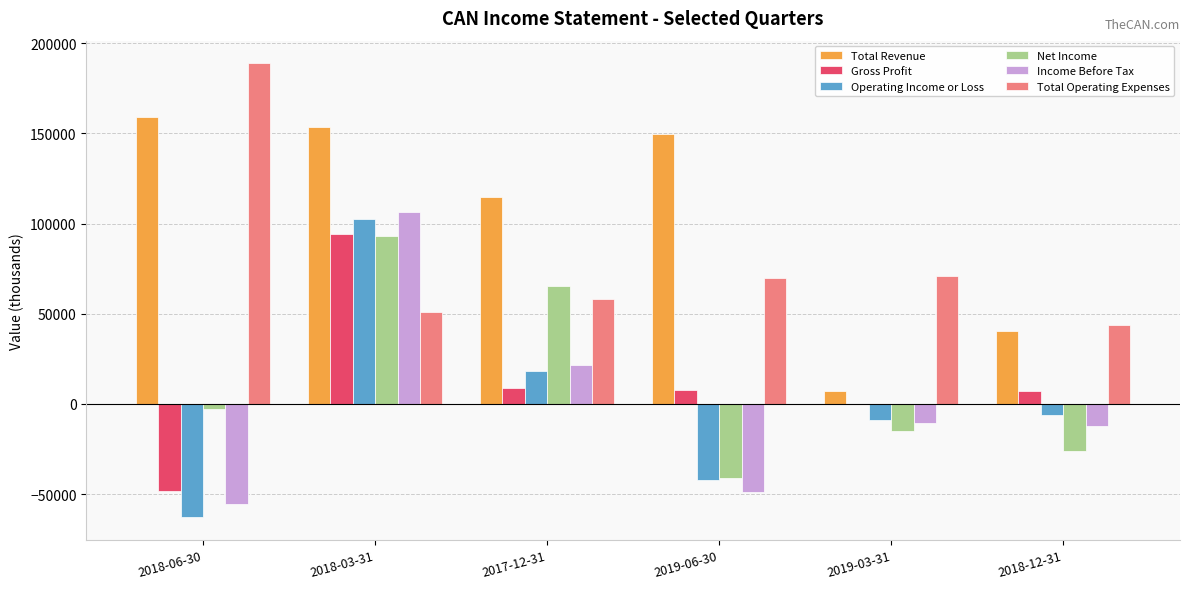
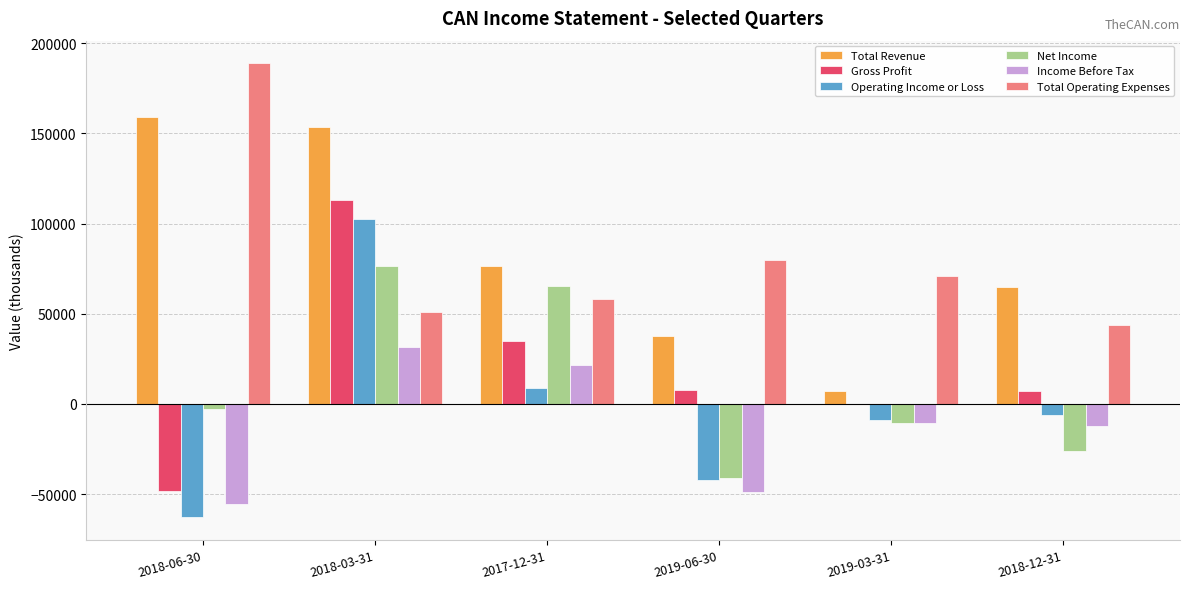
Gross Profit, 2018-03-31: 94000 -> 113000
Net Income, 2018-03-31: 93000 -> 76000
Income Before Tax, 2018-03-31: 107000 -> 31000
Total Revenue, 2017-12-31: 115000 -> 77000
Gross Profit, 2017-12-31: 9000 -> 35000
Operating Income or Loss, 2017-12-31: 18000 -> 9000
Total Revenue, 2019-06-30: 149000 -> 38000
Total Operating Expenses, 2019-06-30: 70000 -> 80000
Net Income, 2019-03-31: -15000 -> -10000
Total Revenue, 2018-12-31: 40000 -> 65000
